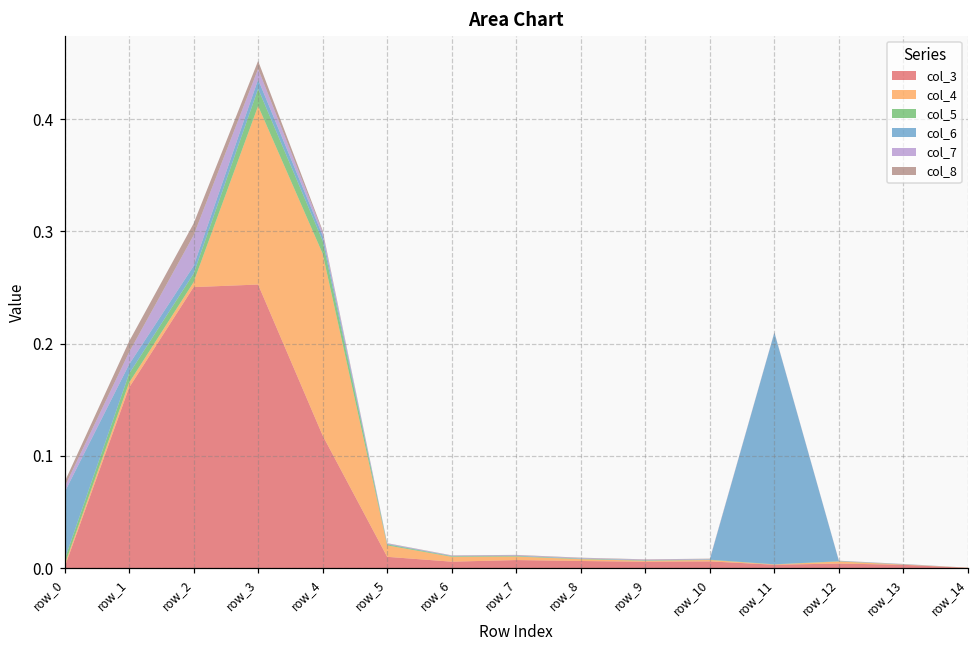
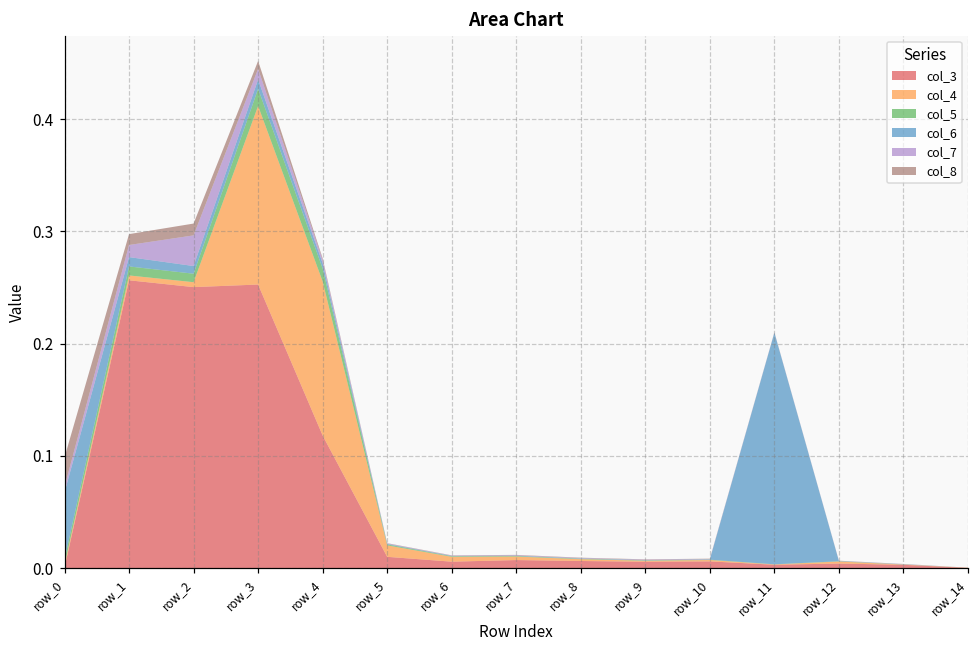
col_8, row_0: 0.004 -> 0.026
col_3, row_1: 0.161 -> 0.256
col_4, row_4: 0.162 -> 0.137
